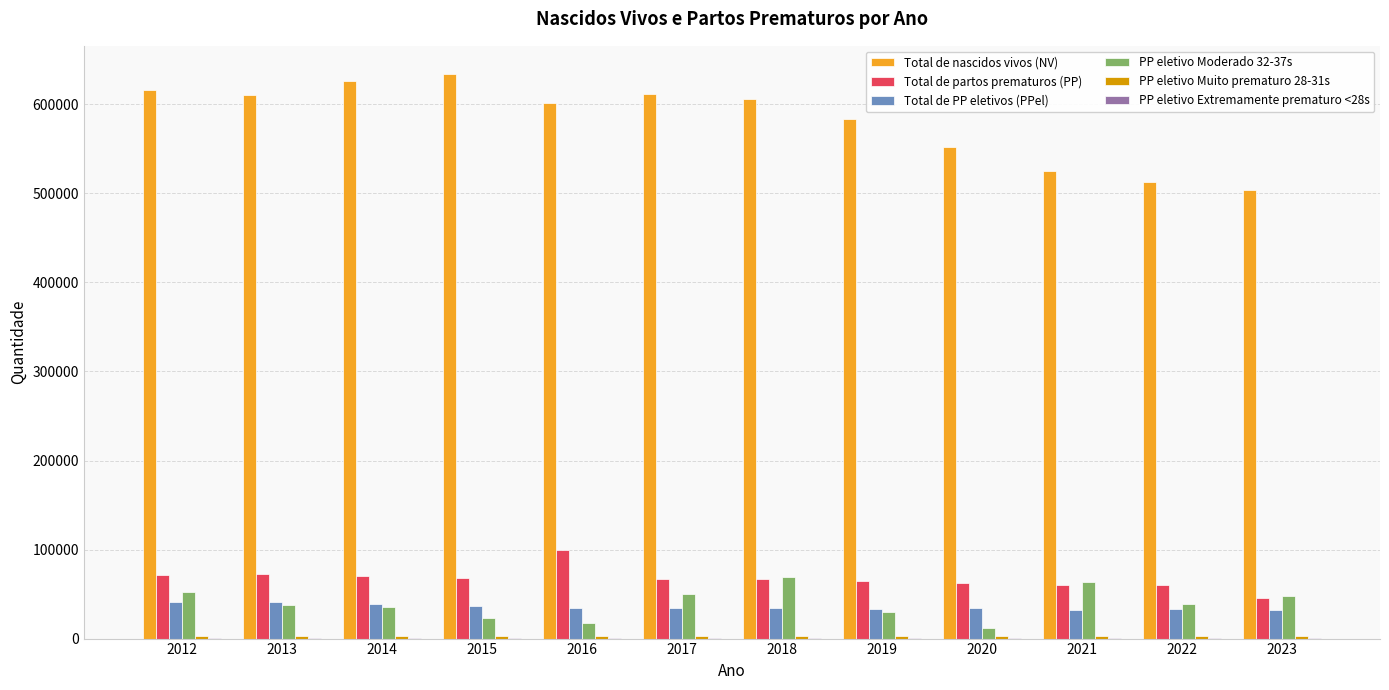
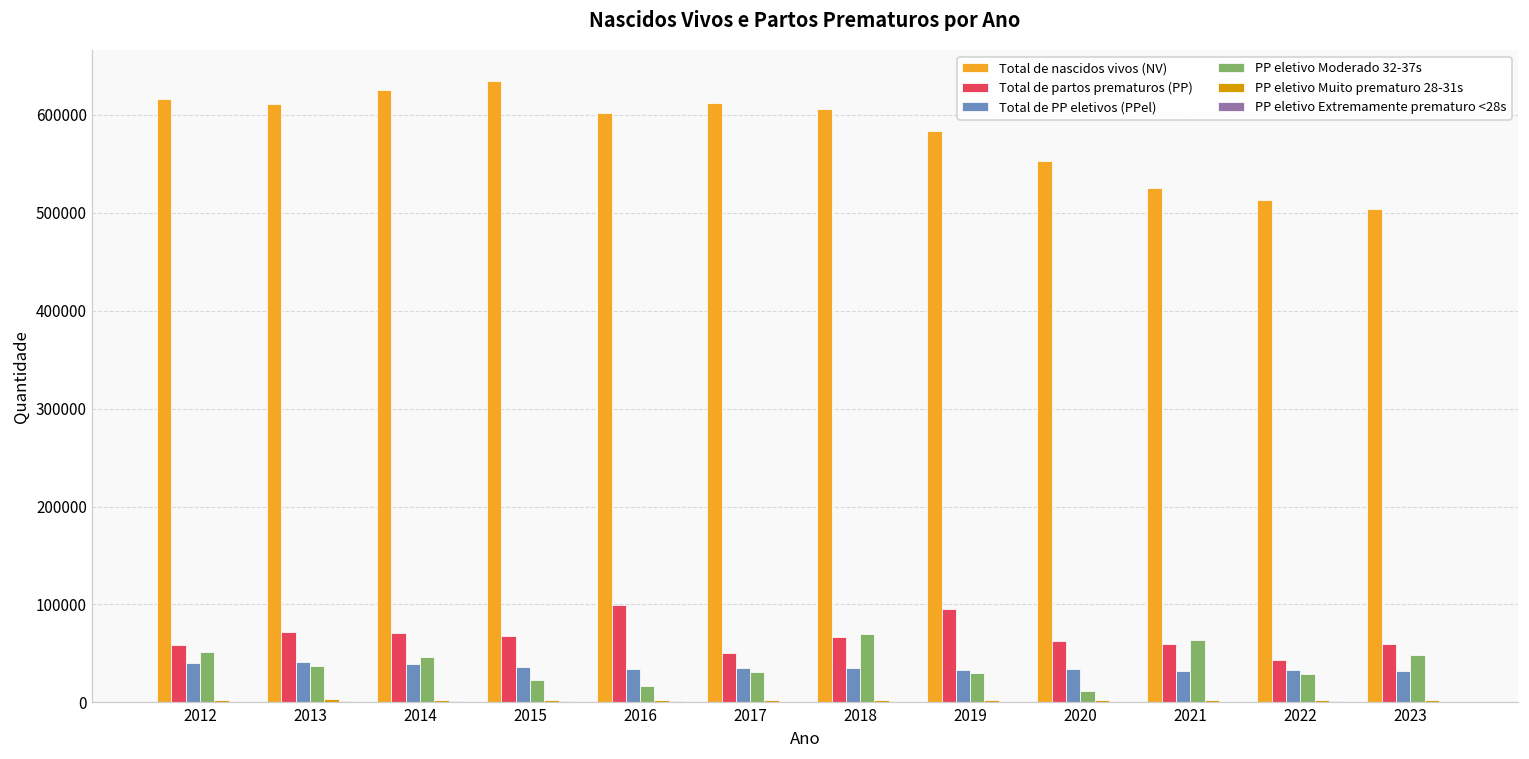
Total de partos prematuros (PP), 2012: 70000 -> 60000
PP eletivo Moderado 32-37s, 2014: 40000 -> 50000
Total de partos prematuros (PP), 2017: 70000 -> 50000
PP eletivo Moderado 32-37s, 2017: 50000 -> 30000
Total de partos prematuros (PP), 2019: 60000 -> 100000
Total de partos prematuros (PP), 2022: 60000 -> 40000
PP eletivo Moderado 32-37s, 2022: 40000 -> 30000
Total de partos prematuros (PP), 2023: 50000 -> 60000
